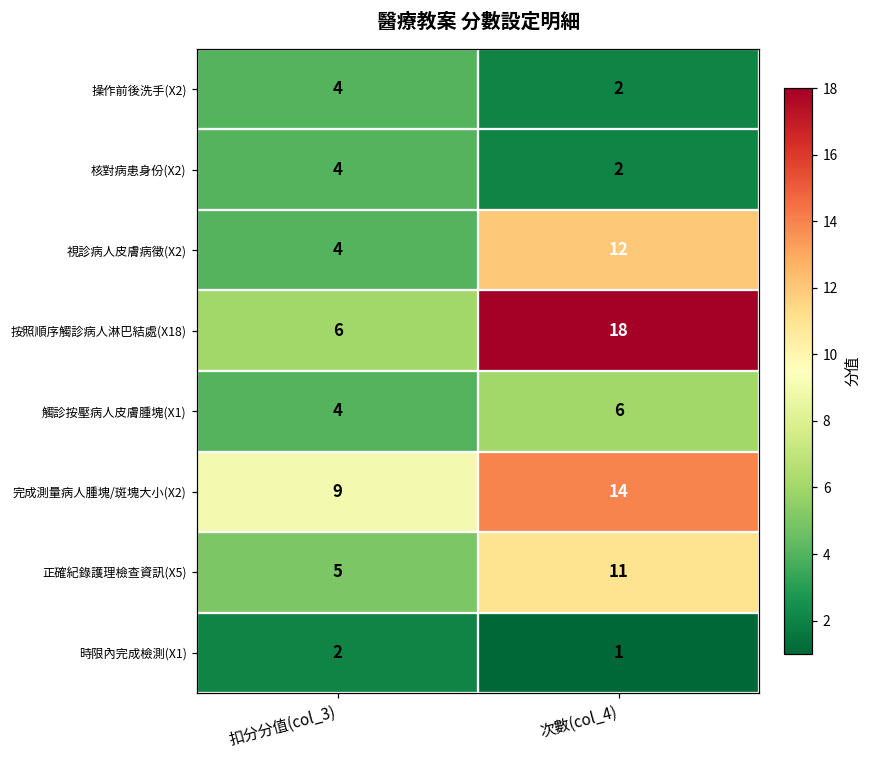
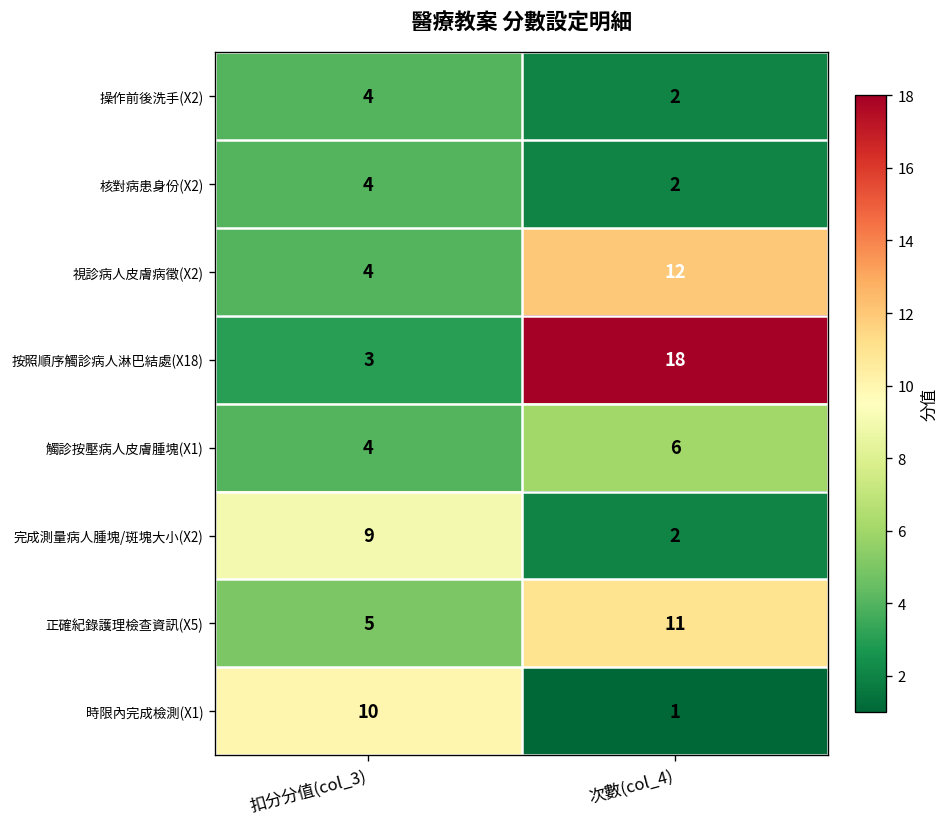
按照順序觸診病人淋巴結處(X18), 扣分分值(col_3): 6 -> 3
完成測量病人腫塊/斑塊大小(X2), 次數(col_4): 14 -> 2
時限內完成檢測(X1), 扣分分值(col_3): 2 -> 10
